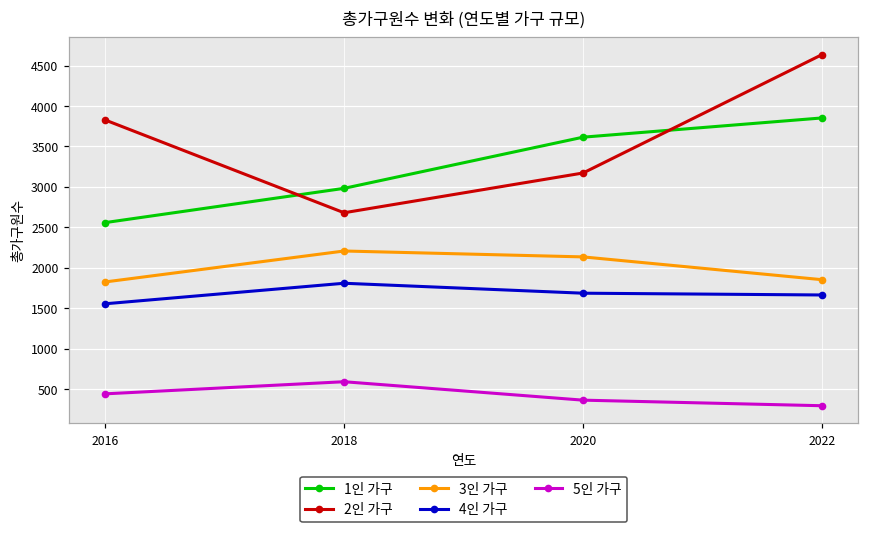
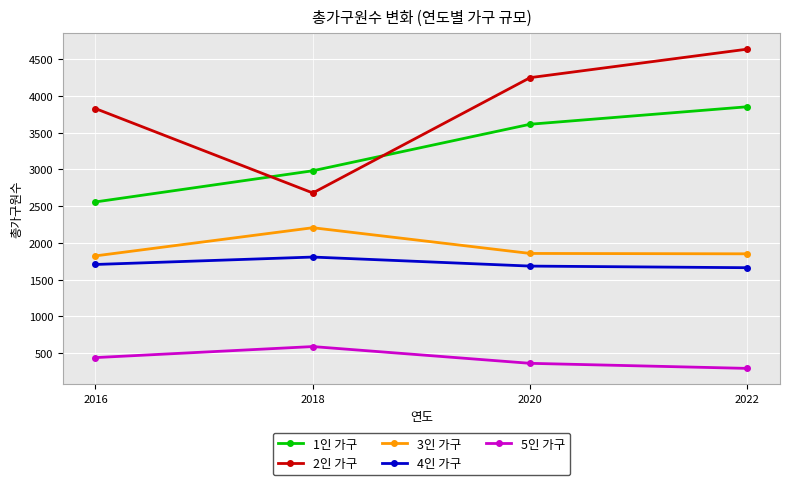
4인 가구, 2016: 1600 -> 1700
2인 가구, 2020: 3200 -> 4200
3인 가구, 2020: 2100 -> 1900
